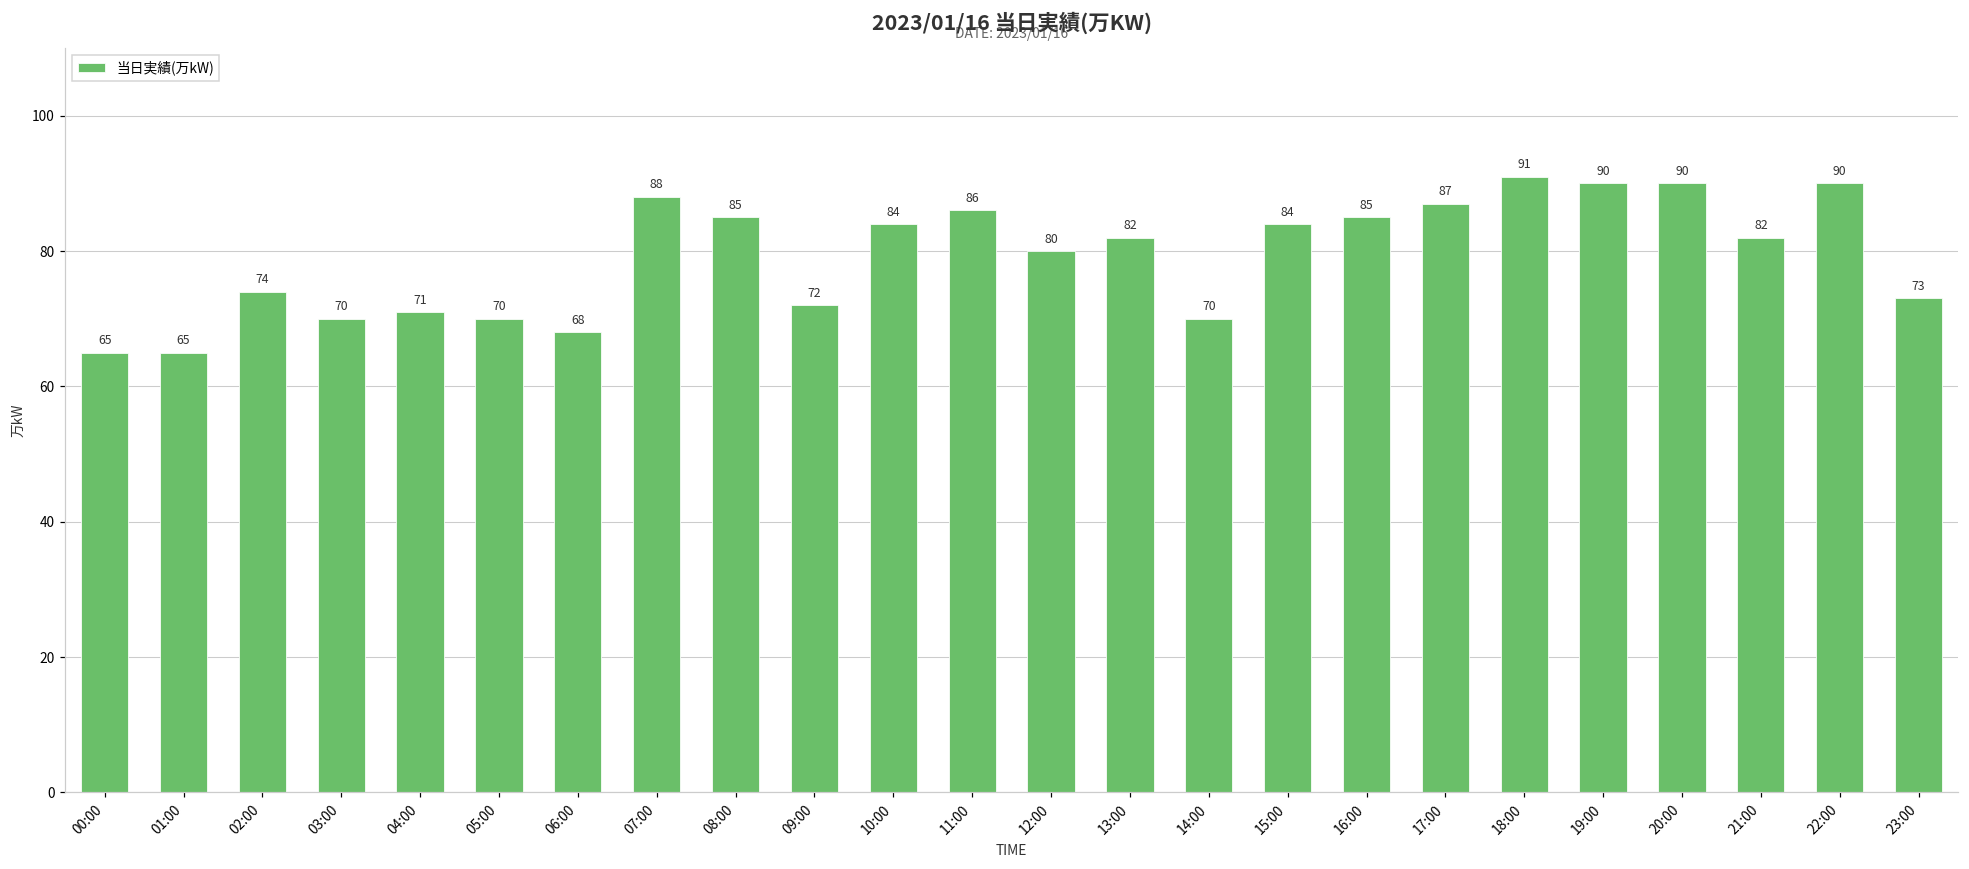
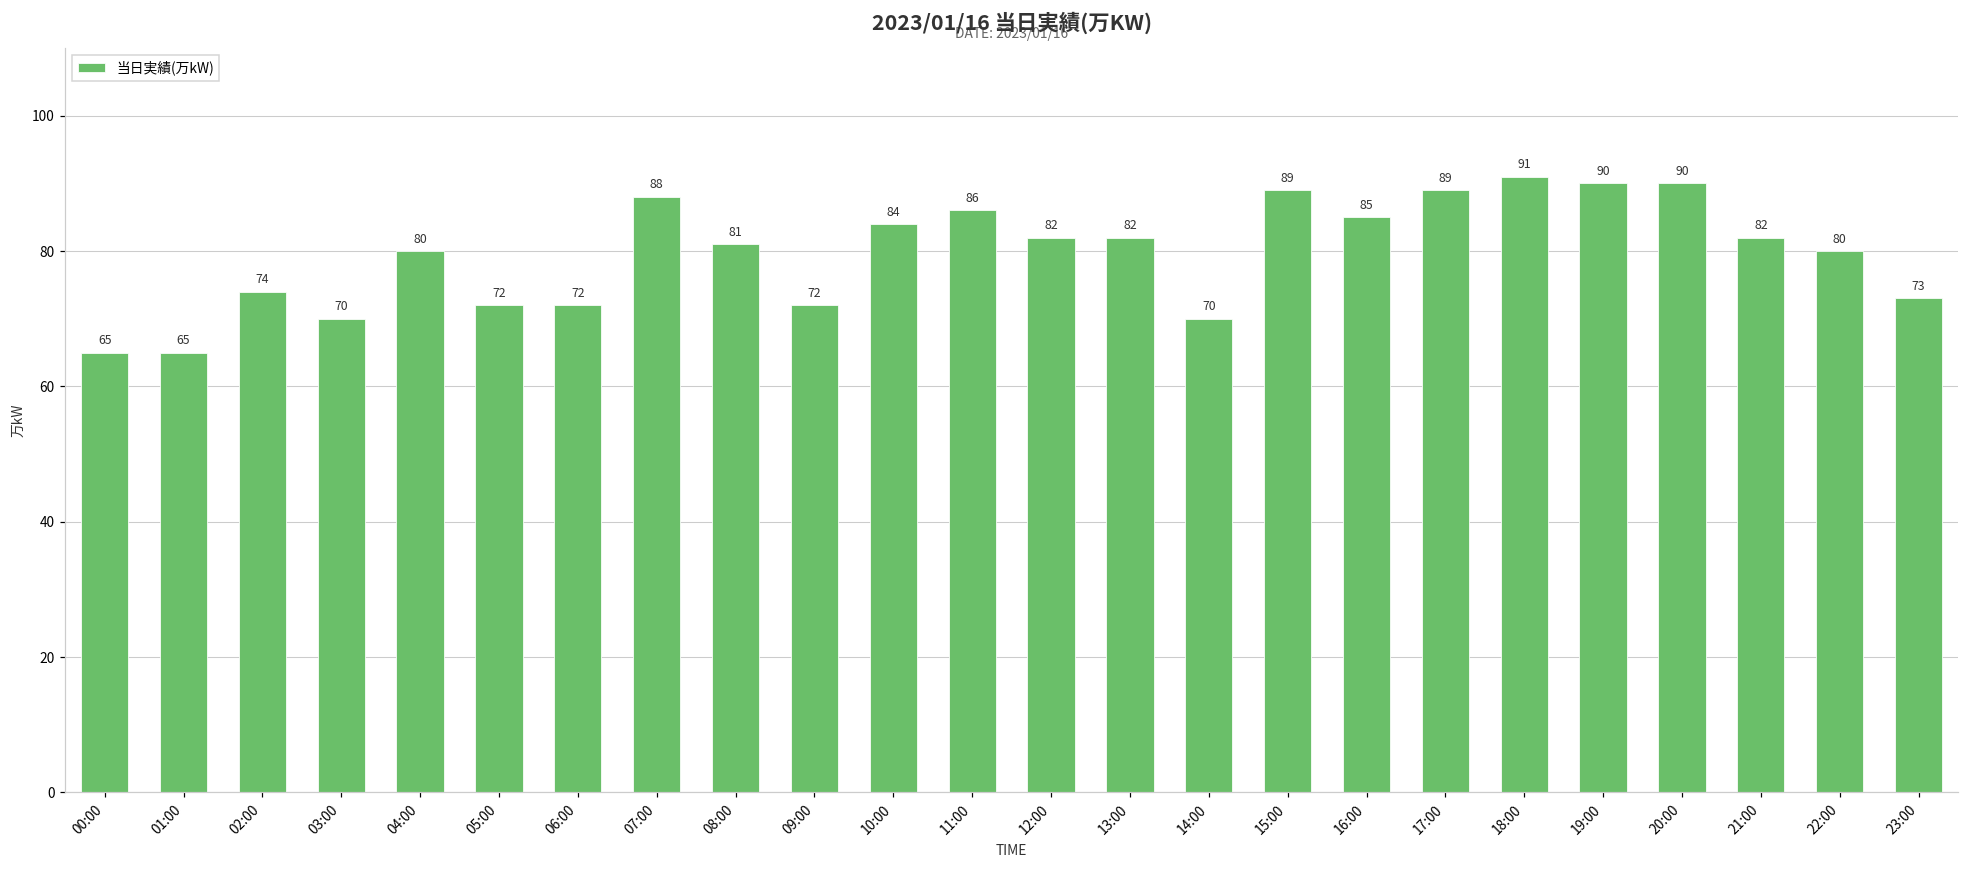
04:00: 71 -> 80
05:00: 70 -> 72
06:00: 68 -> 72
08:00: 85 -> 81
12:00: 80 -> 82
15:00: 84 -> 89
17:00: 87 -> 89
22:00: 90 -> 80
